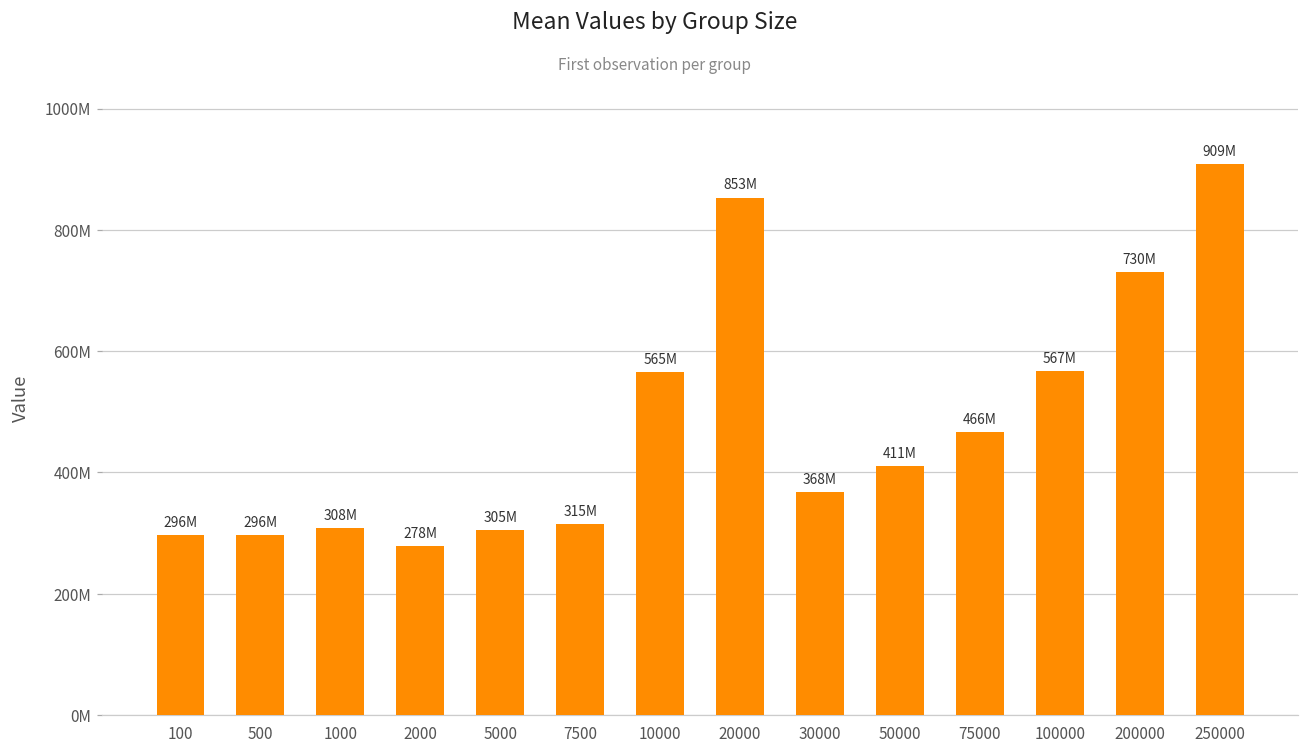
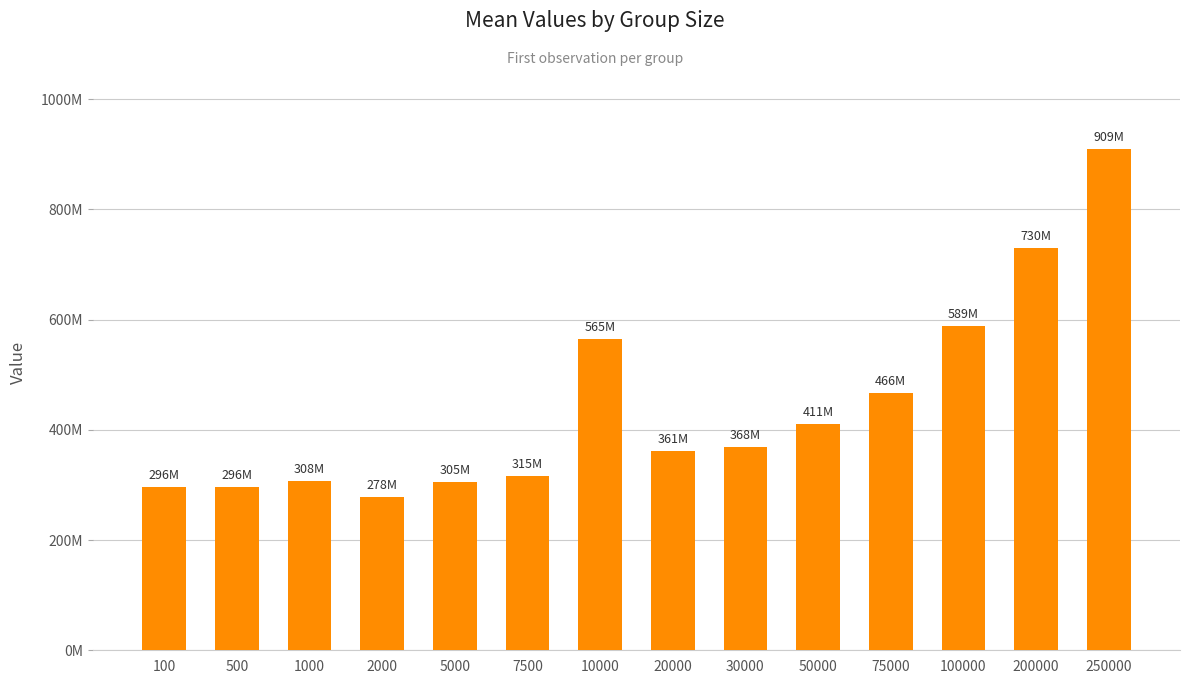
20000: 853M -> 361M
100000: 567M -> 589M
